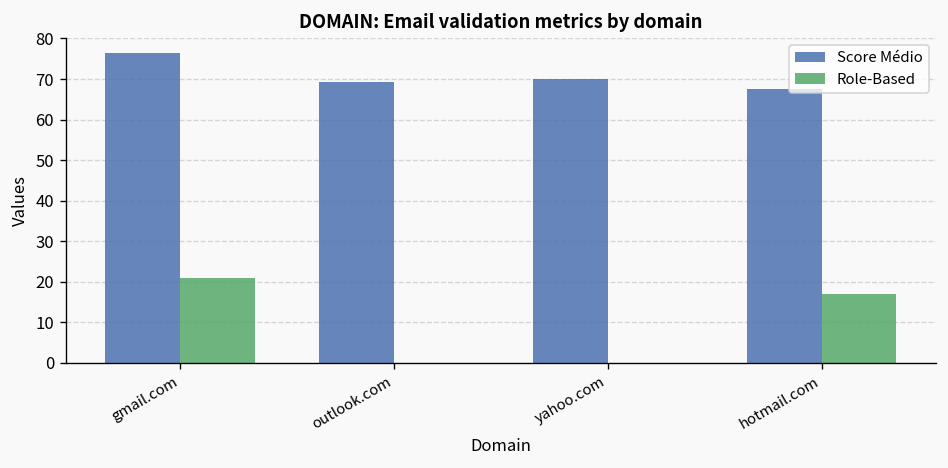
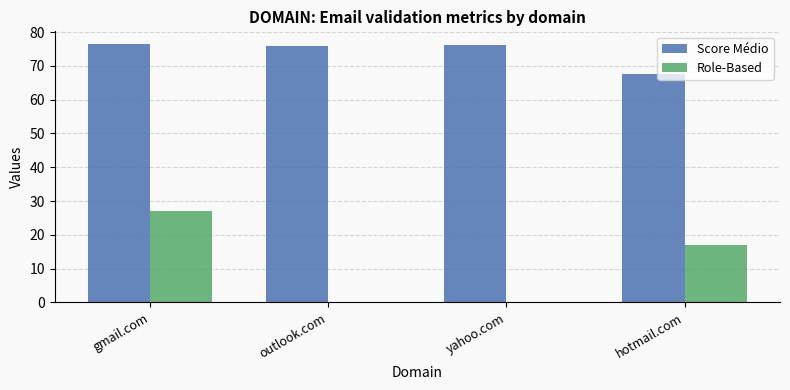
Role-Based, gmail.com: 21 -> 27
Score Médio, outlook.com: 69 -> 76
Score Médio, yahoo.com: 70 -> 76
